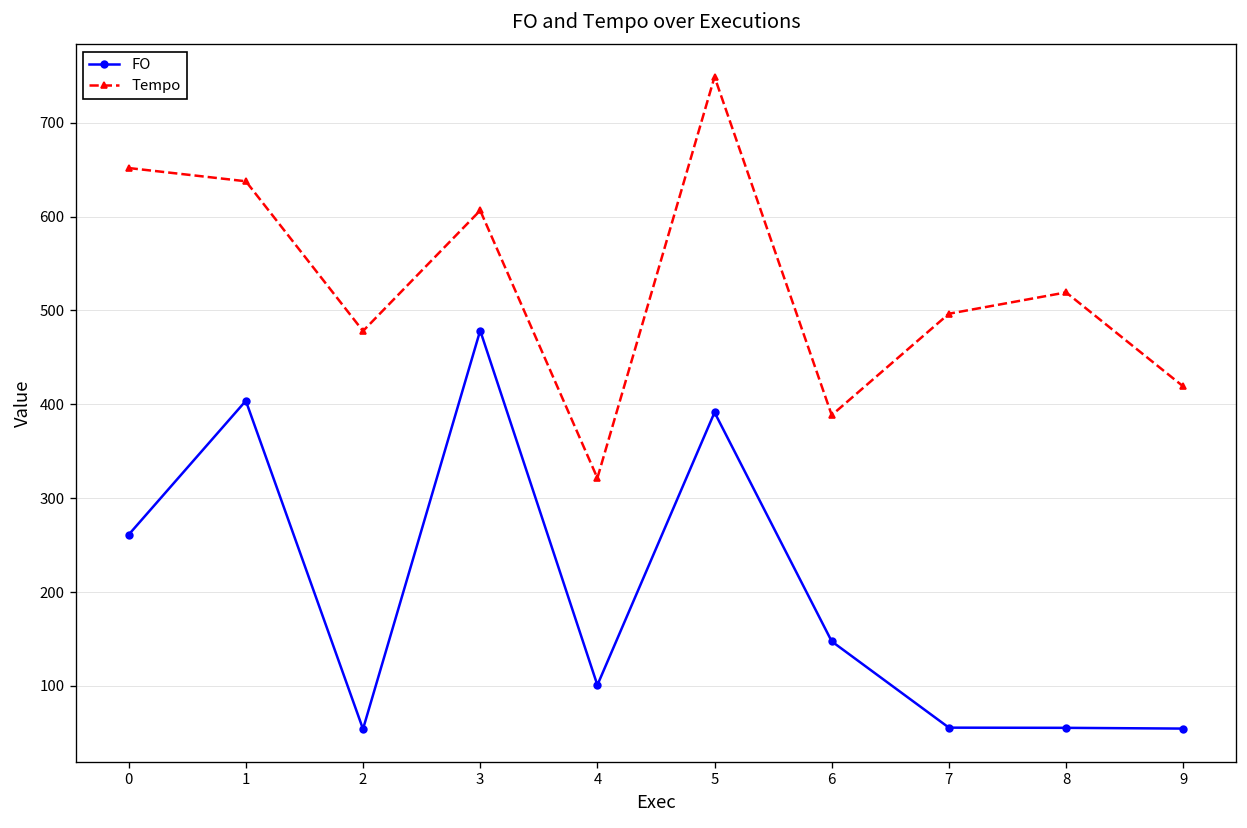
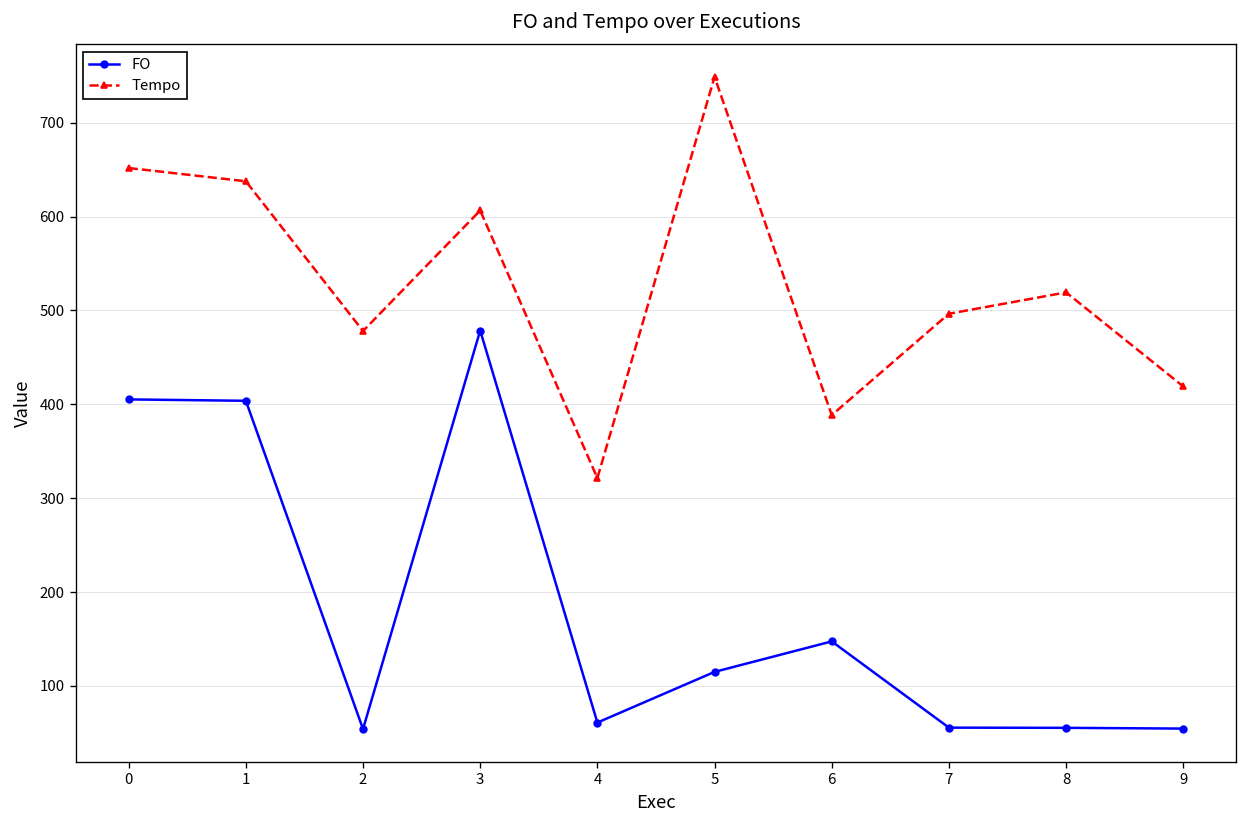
FO, 0: 260 -> 410
FO, 4: 100 -> 60
FO, 5: 390 -> 110
